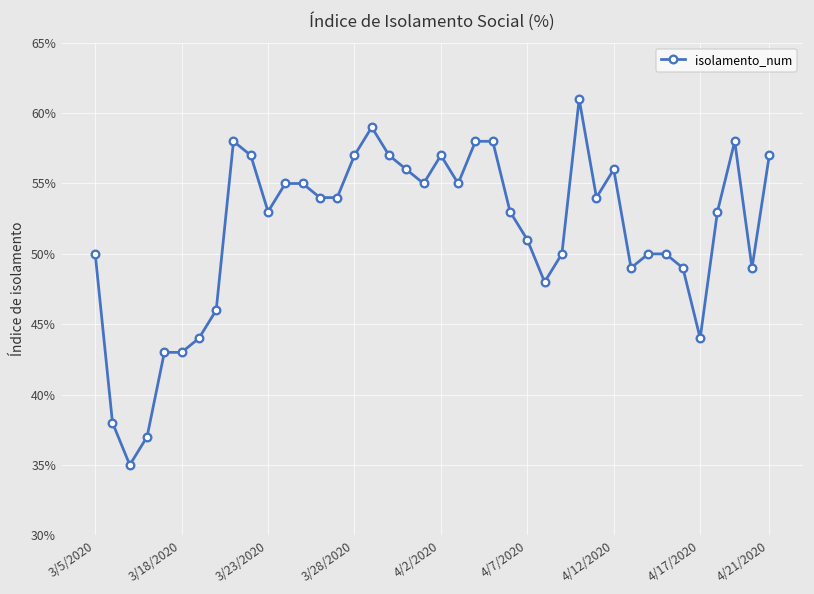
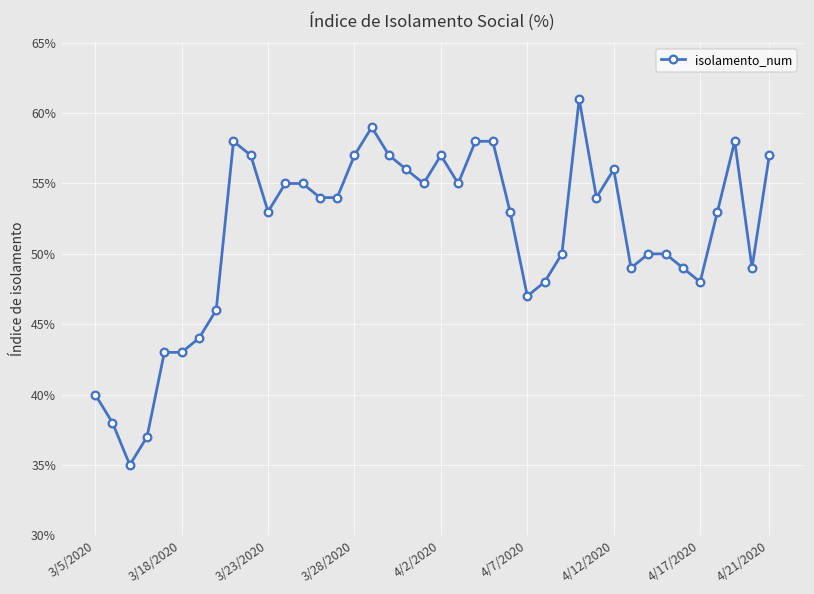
3/5/2020: 50.0% -> 40.0%
4/7/2020: 51.0% -> 47.0%
4/17/2020: 44.0% -> 48.0%
